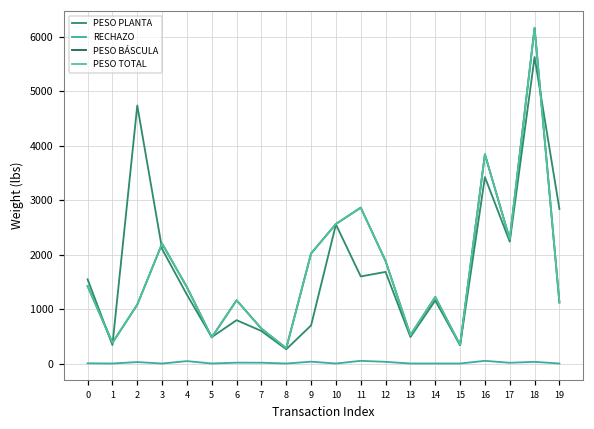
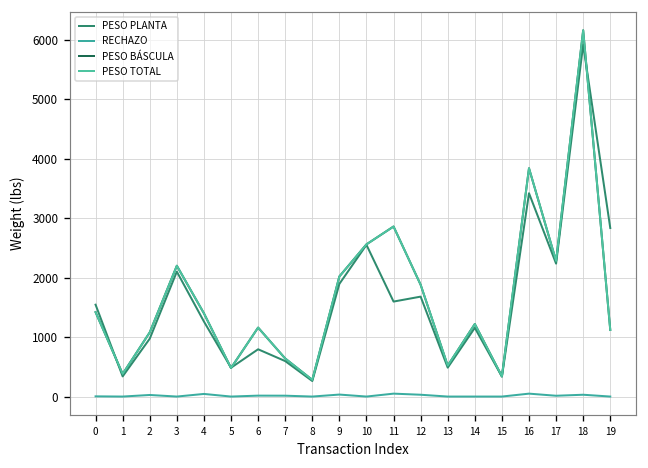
PESO PLANTA, 2: 4700 -> 1000
PESO PLANTA, 9: 700 -> 1900
PESO PLANTA, 18: 5600 -> 5900
